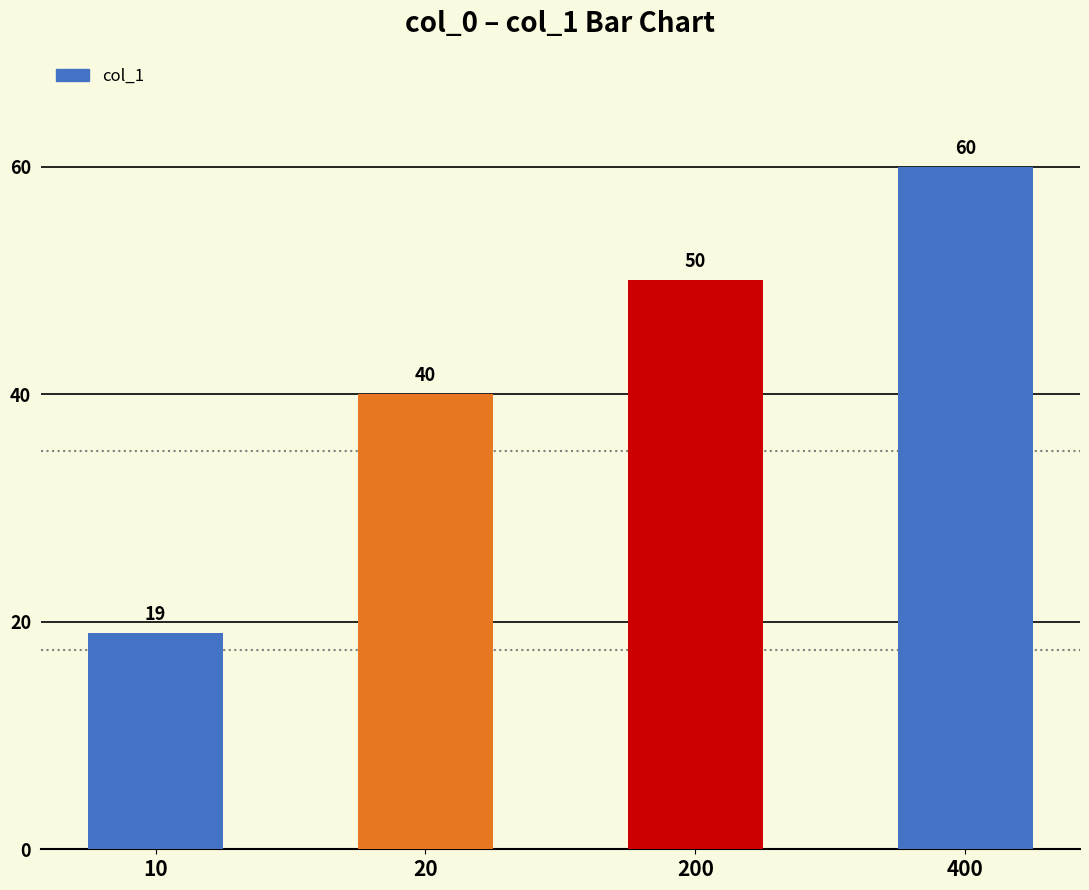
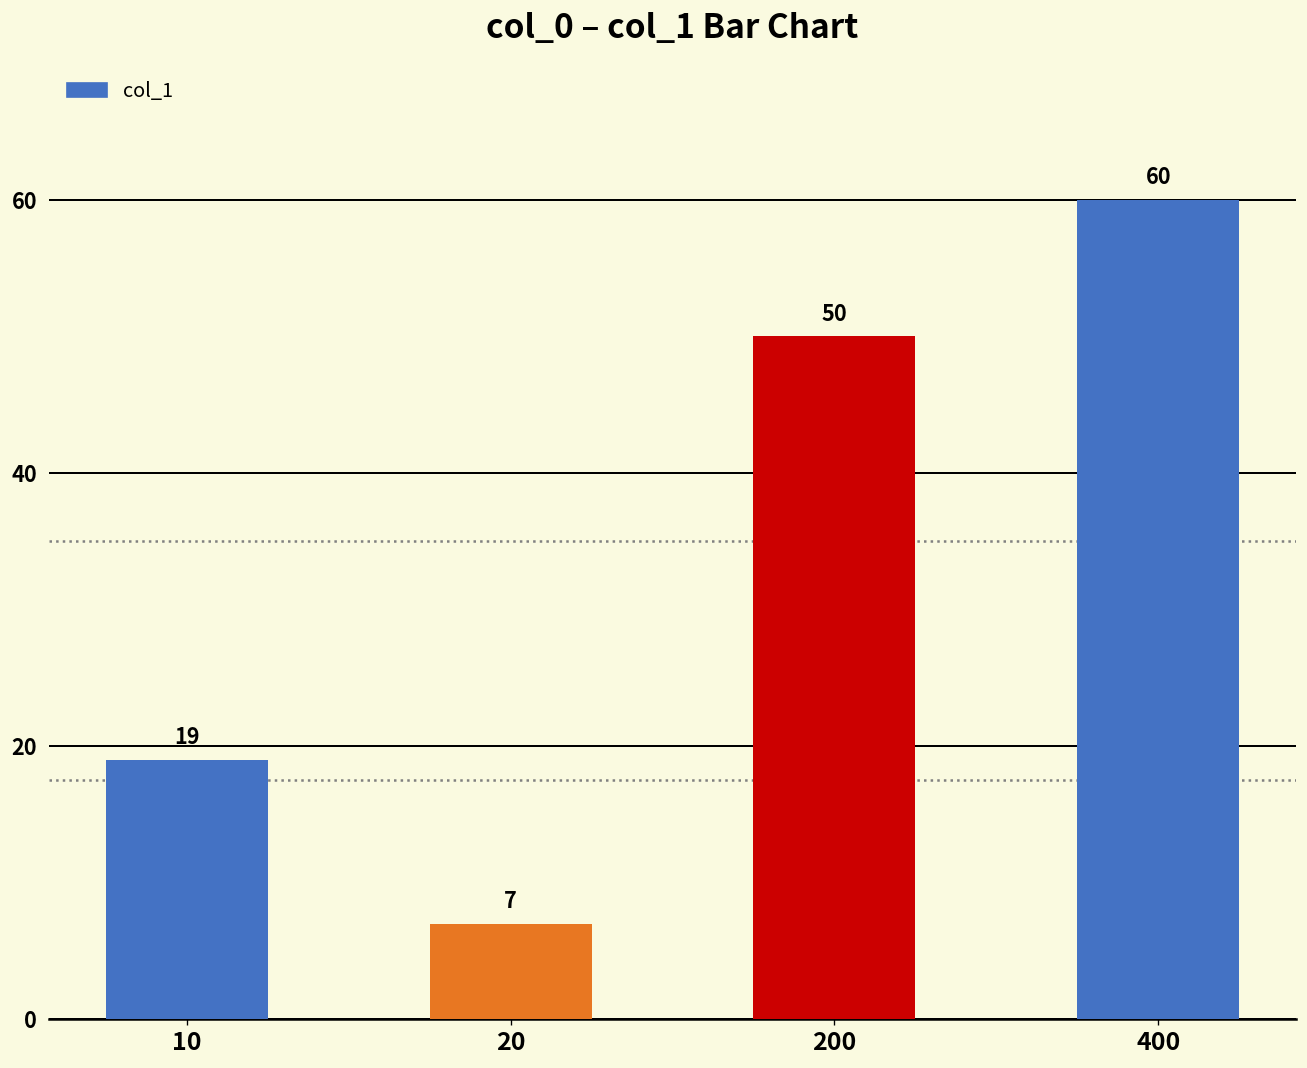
20: 40 -> 7
